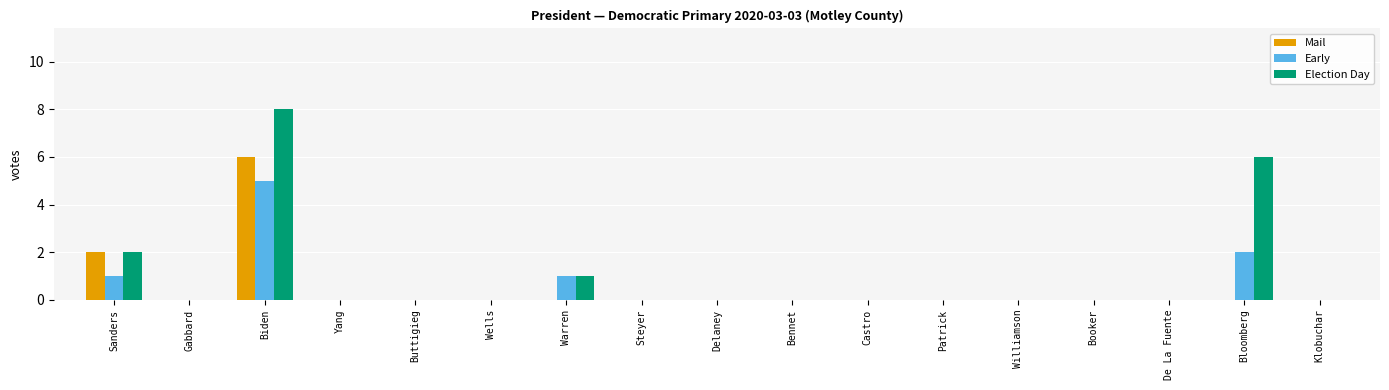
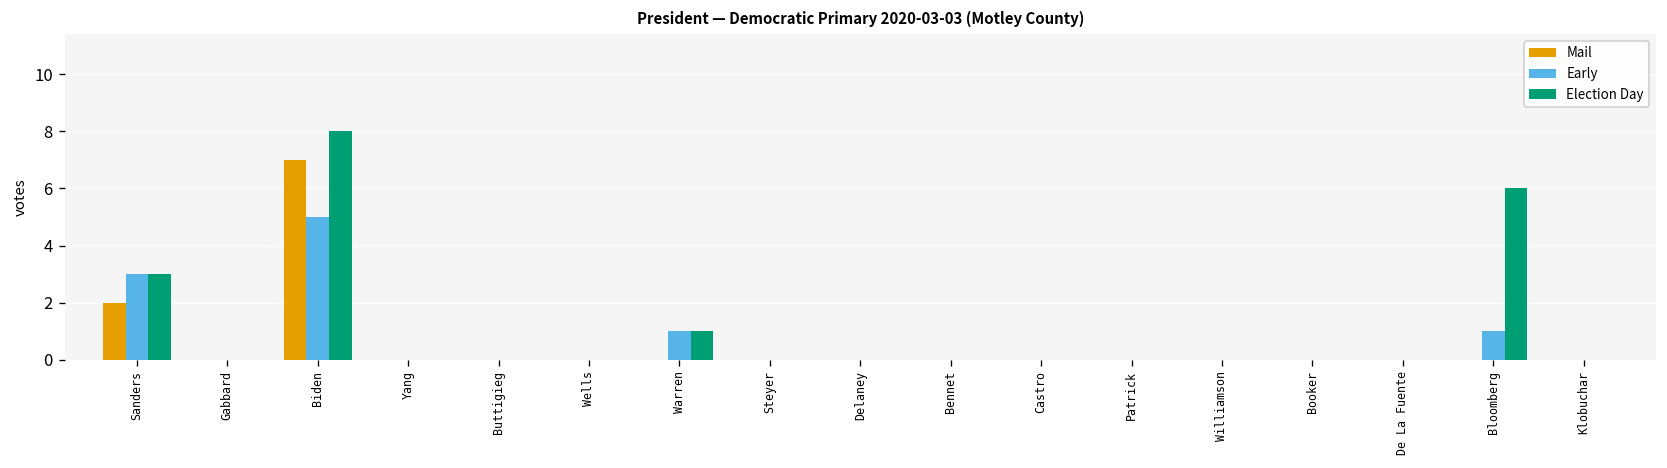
Early, Sanders: 1 -> 3
Election Day, Sanders: 2 -> 3
Mail, Biden: 6 -> 7
Early, Bloomberg: 2 -> 1
